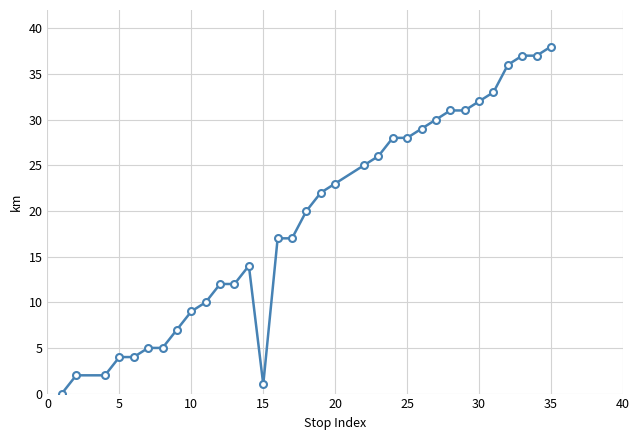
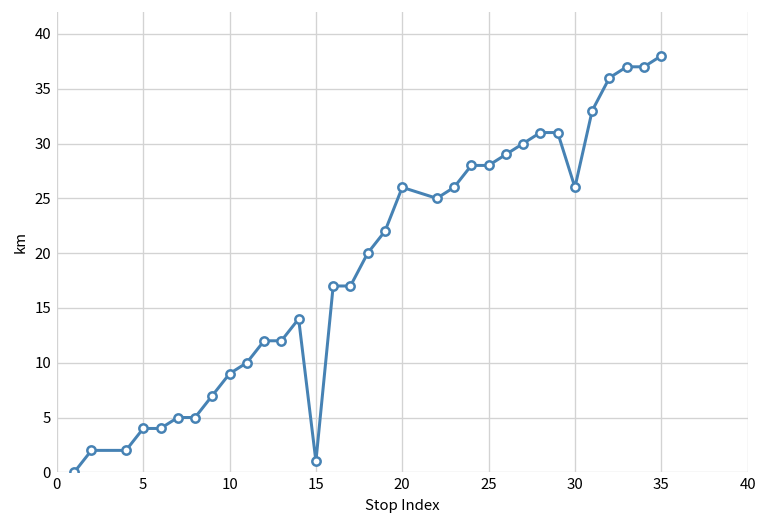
20: 23 -> 26
30: 32 -> 26
